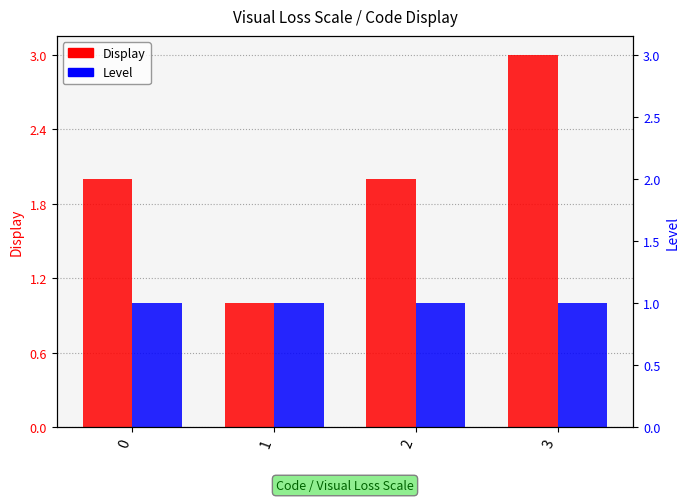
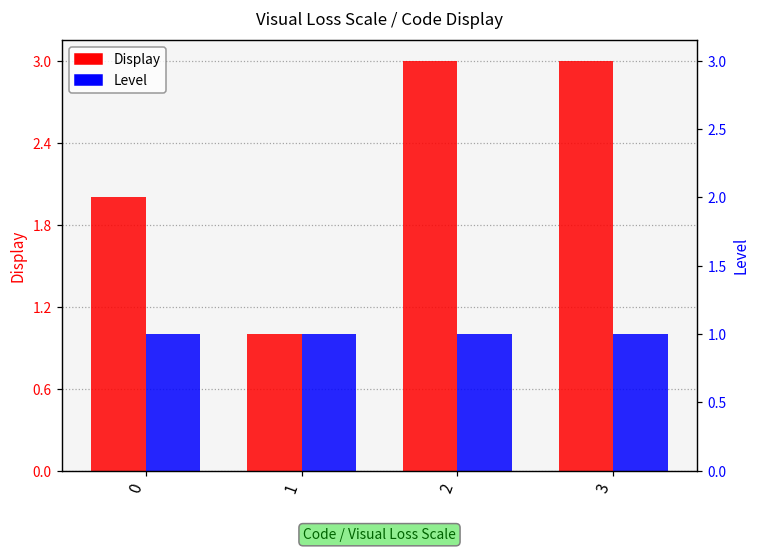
Display, 2: 2 -> 3
